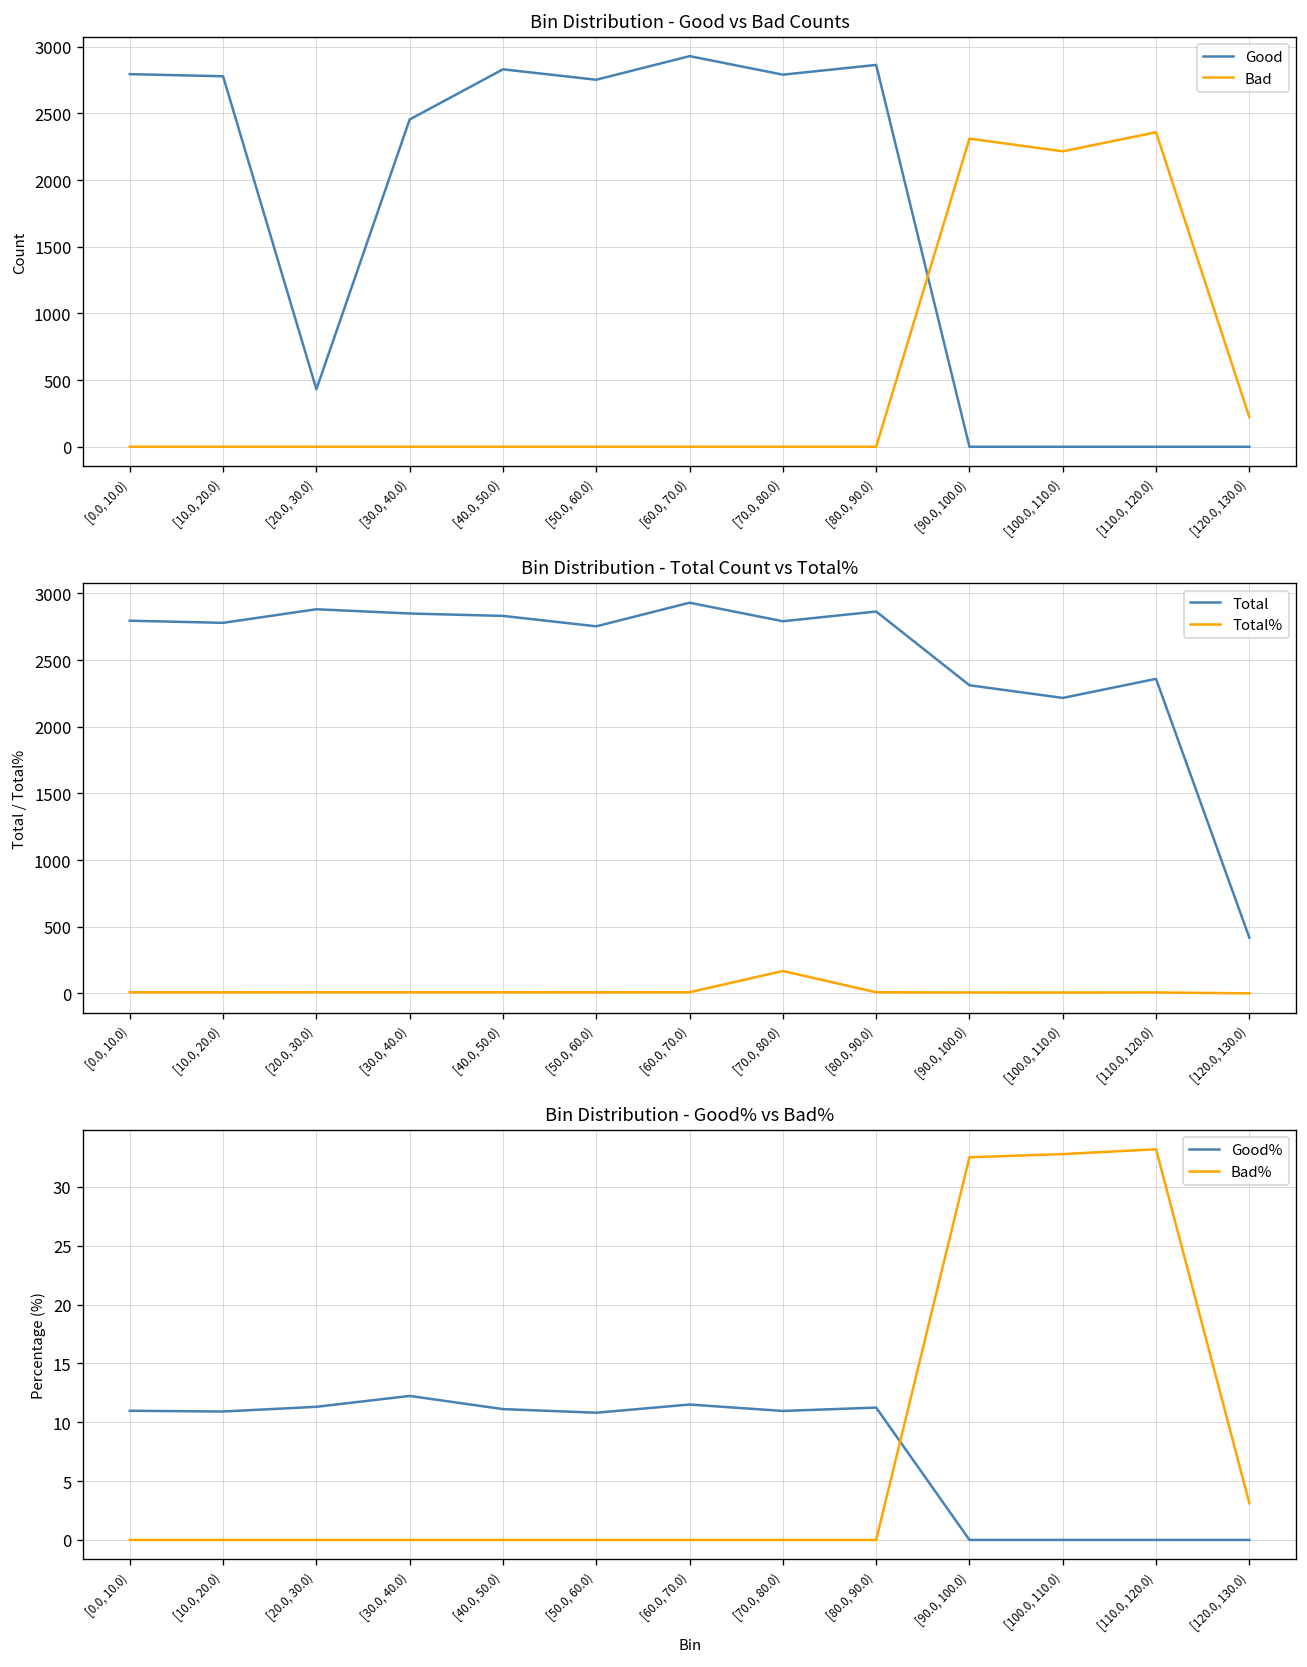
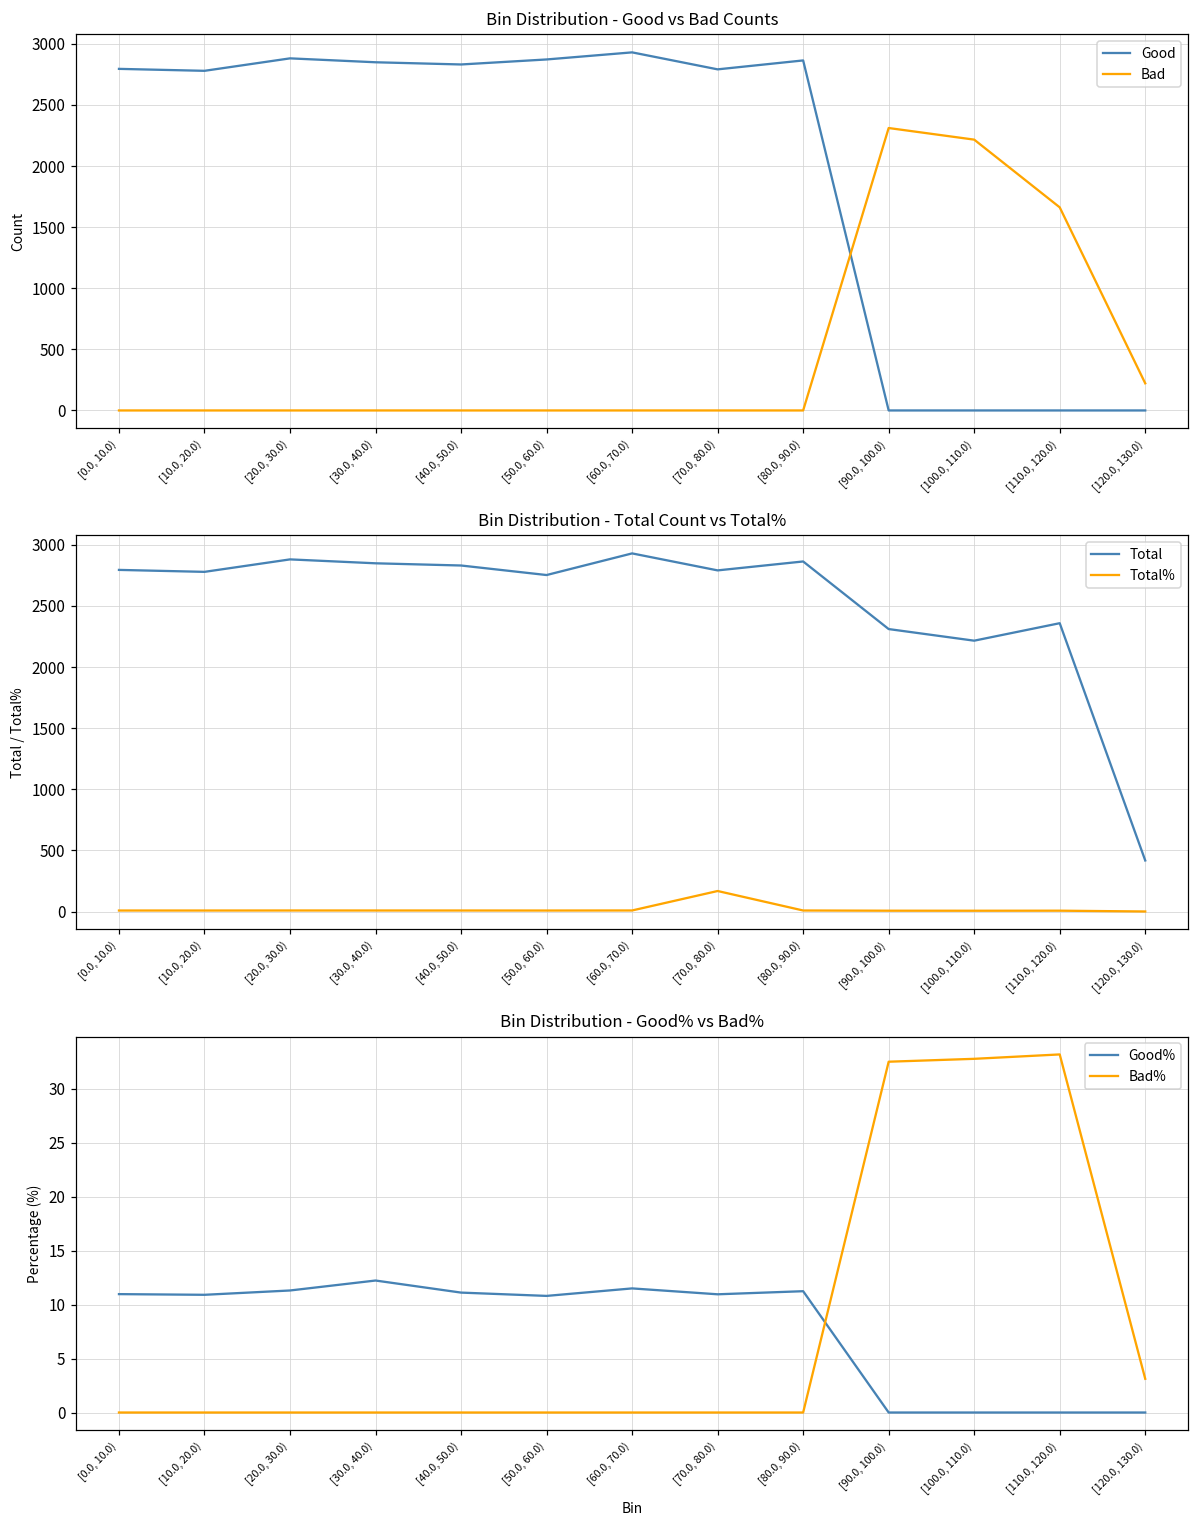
Bin Distribution - Good vs Bad Counts, Good, [20.0, 30.0): 430 -> 2880
Bin Distribution - Good vs Bad Counts, Good, [30.0, 40.0): 2460 -> 2850
Bin Distribution - Good vs Bad Counts, Good, [50.0, 60.0): 2750 -> 2870
Bin Distribution - Good vs Bad Counts, Bad, [110.0, 120.0): 2360 -> 1660
